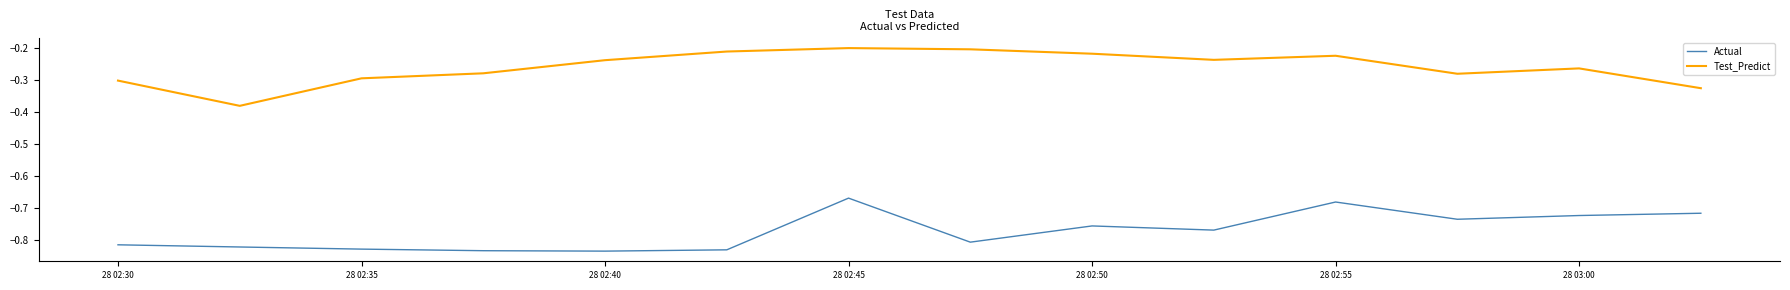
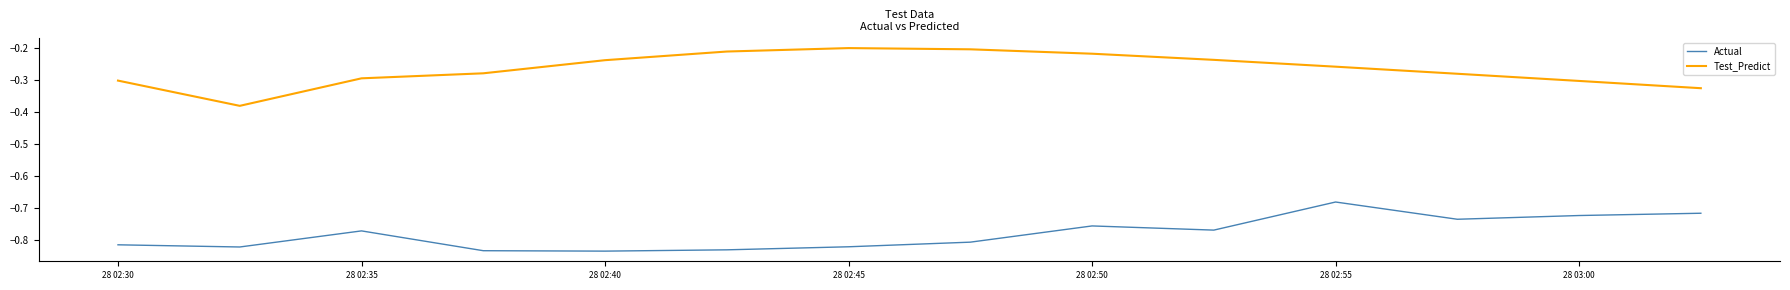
Actual, 28 02:35: -0.83 -> -0.77
Actual, 28 02:45: -0.67 -> -0.82
Test_Predict, 28 02:55: -0.23 -> -0.26
Test_Predict, 28 03:00: -0.26 -> -0.30
